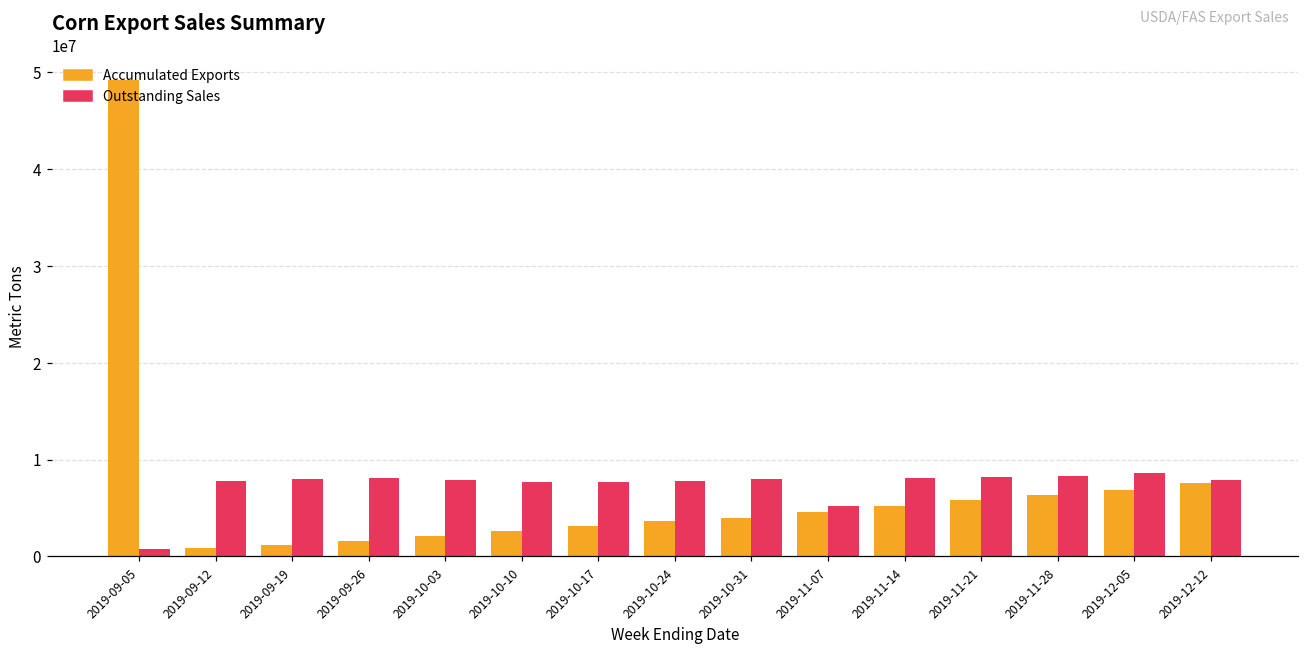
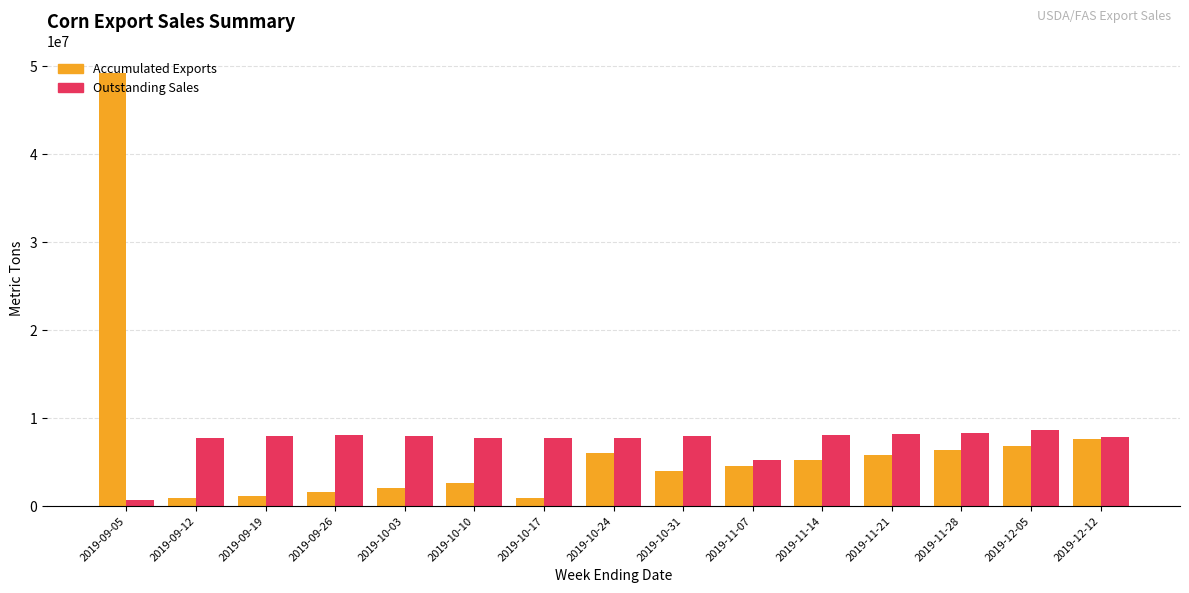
Accumulated Exports, 2019-10-17: 3000000 -> 1000000
Accumulated Exports, 2019-10-24: 4000000 -> 6000000
